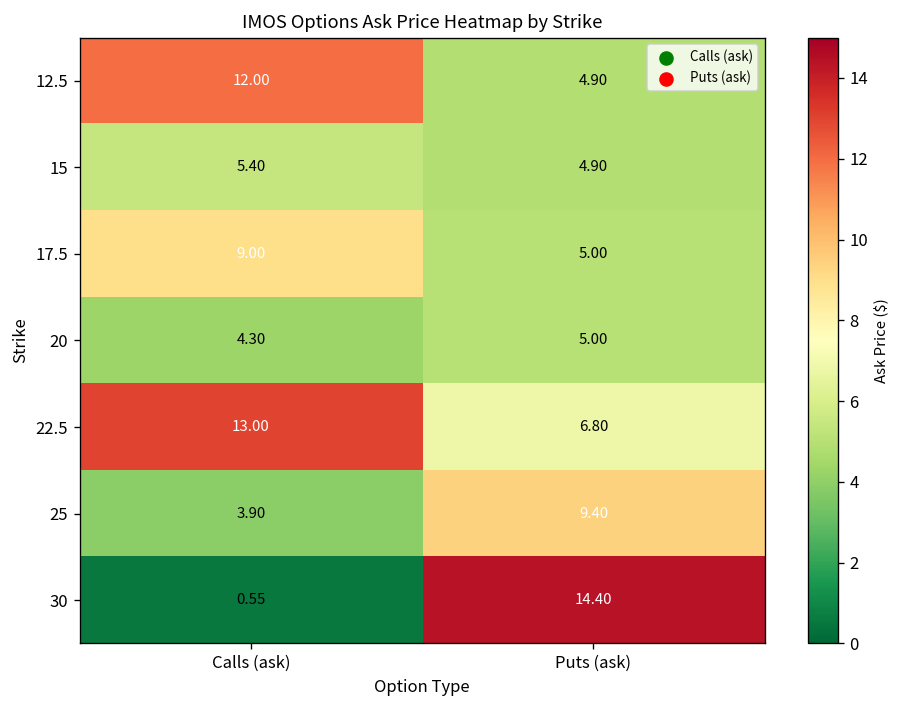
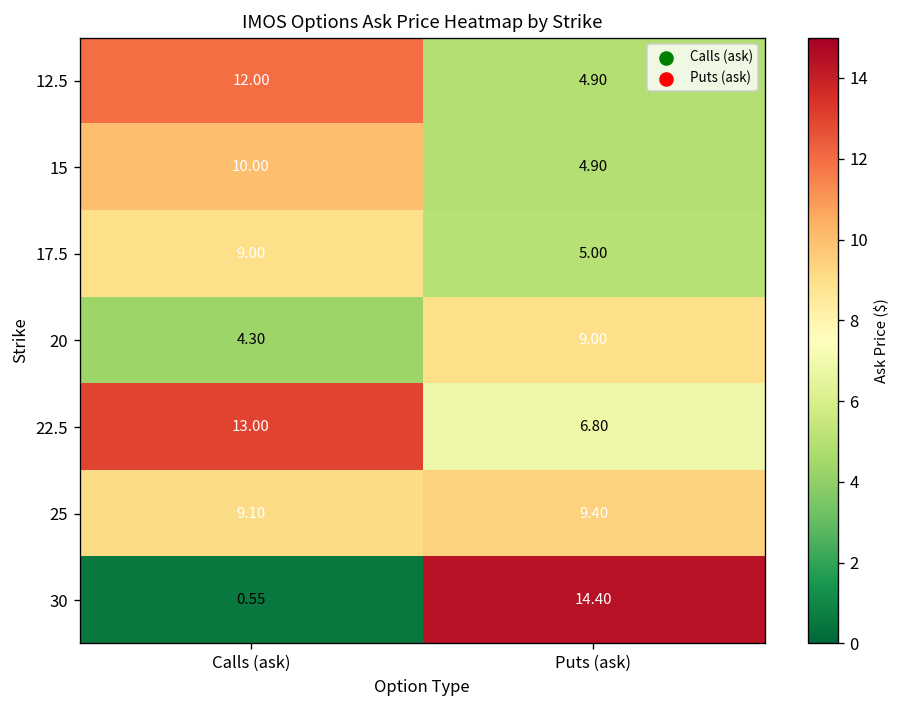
15, Calls (ask): 5.40 -> 10.00
20, Puts (ask): 5.00 -> 9.00
25, Calls (ask): 3.90 -> 9.10
